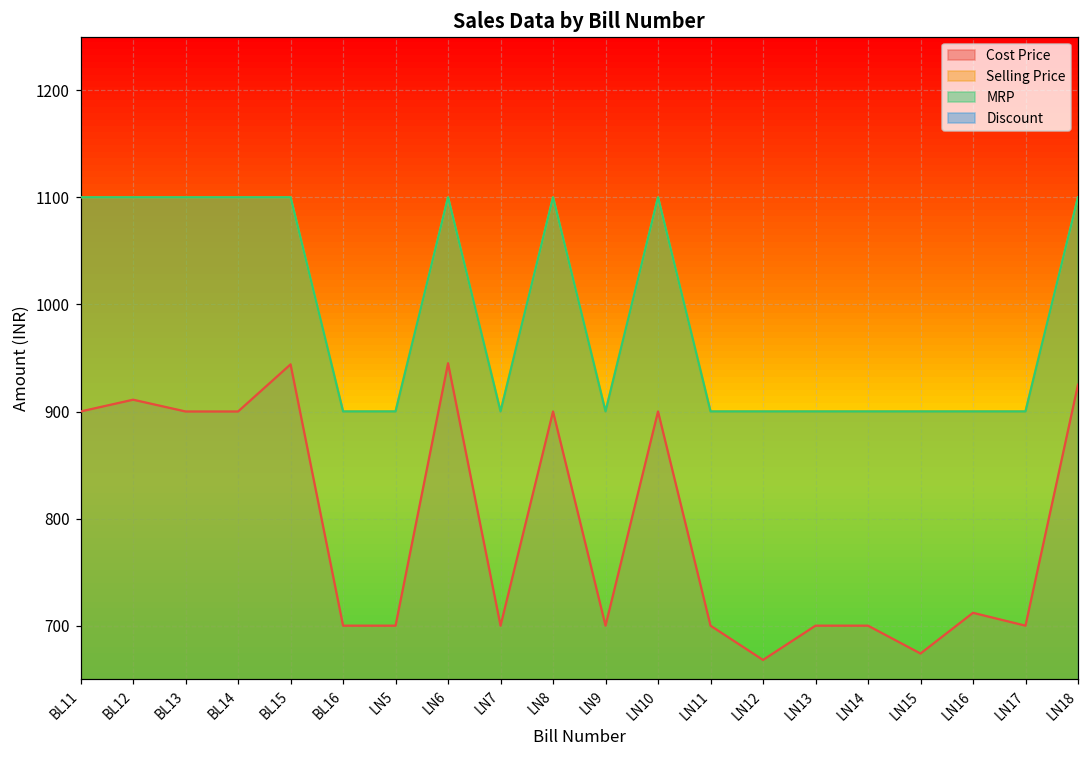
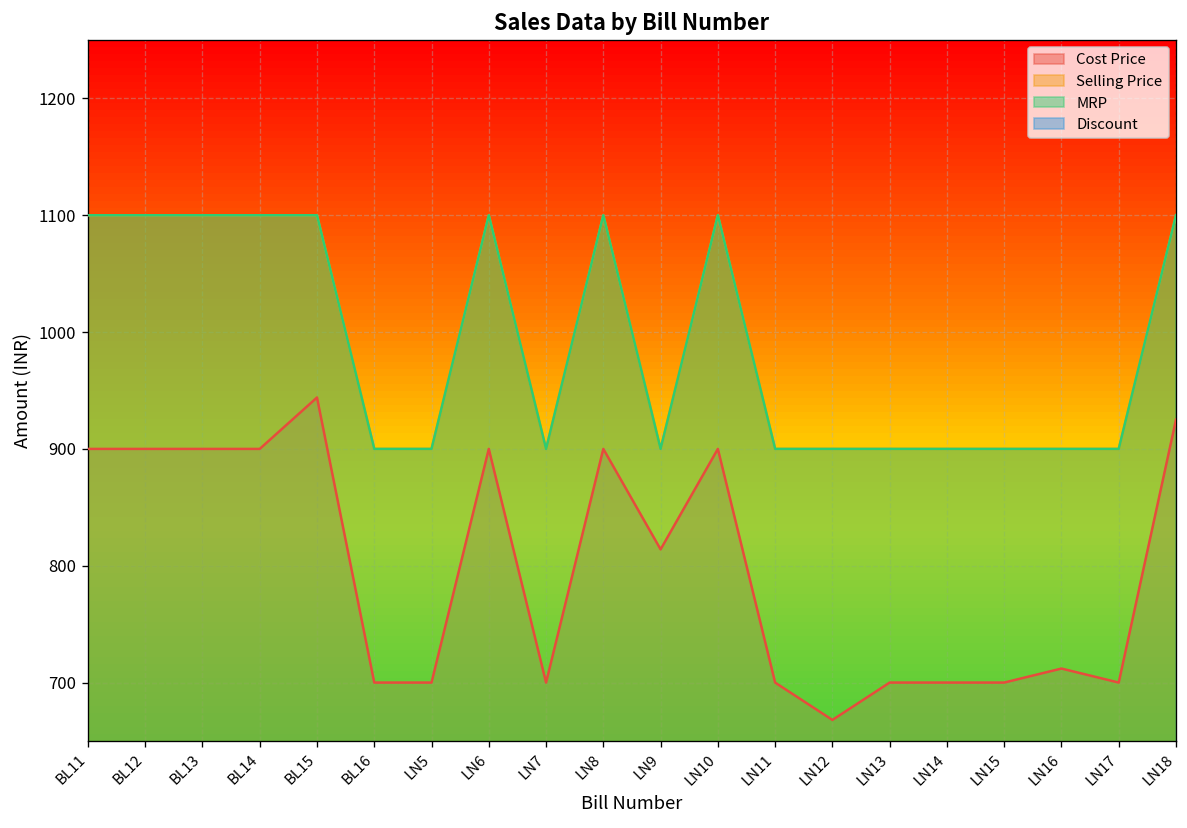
Cost Price, BL12: 910 -> 900
Cost Price, LN6: 950 -> 900
Cost Price, LN9: 700 -> 810
Cost Price, LN15: 670 -> 700
